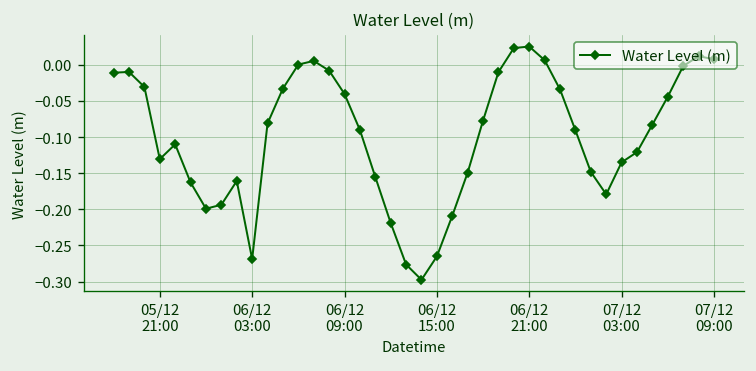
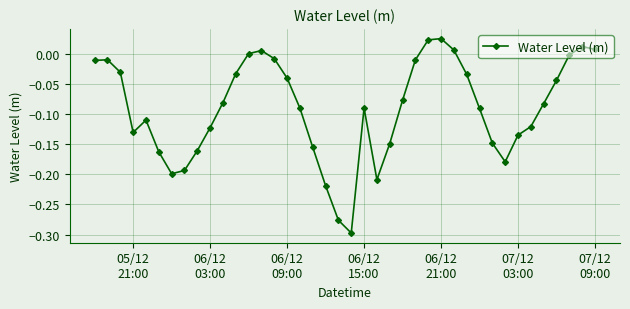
06/12 03:00: -0.27 -> -0.12
06/12 15:00: -0.27 -> -0.09
